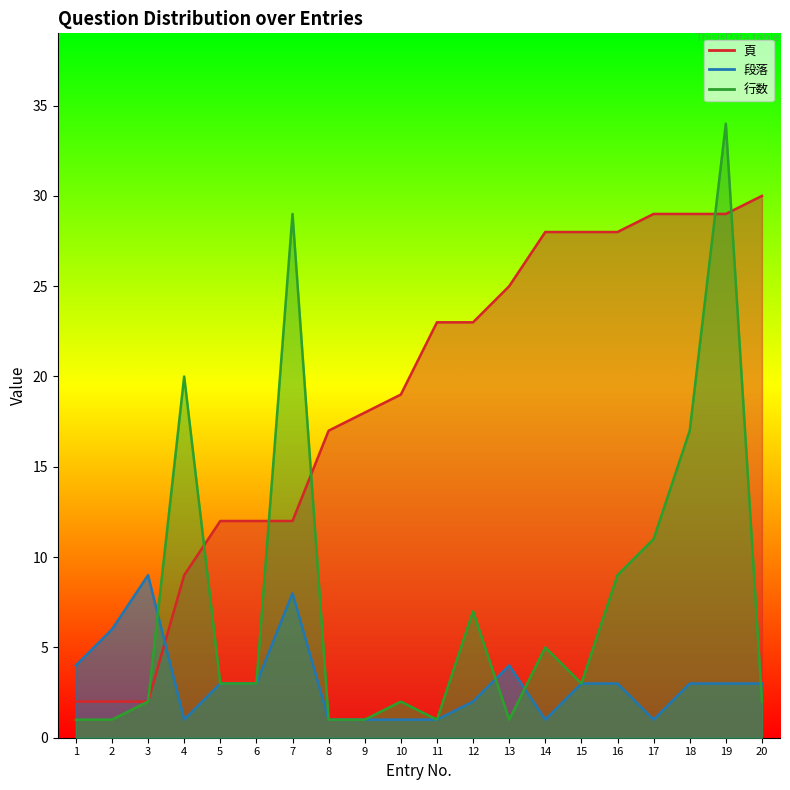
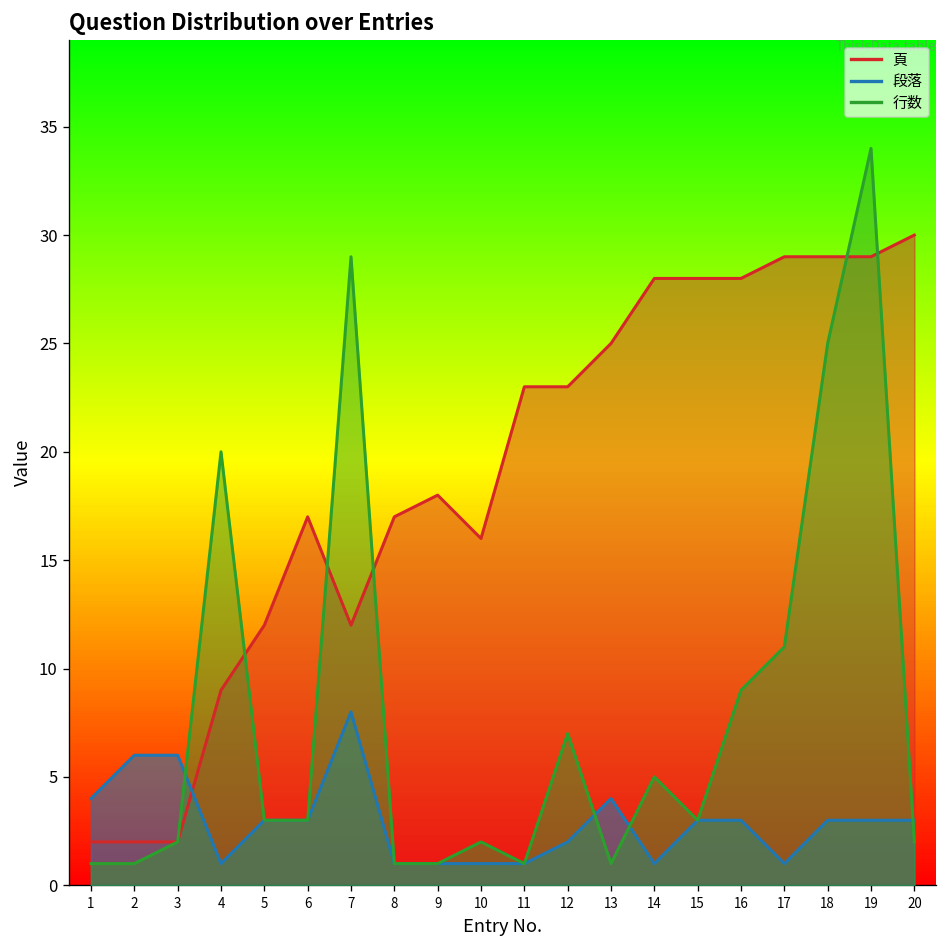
段落, 3: 9 -> 6
頁, 6: 12 -> 17
頁, 10: 19 -> 16
行数, 18: 17 -> 25
